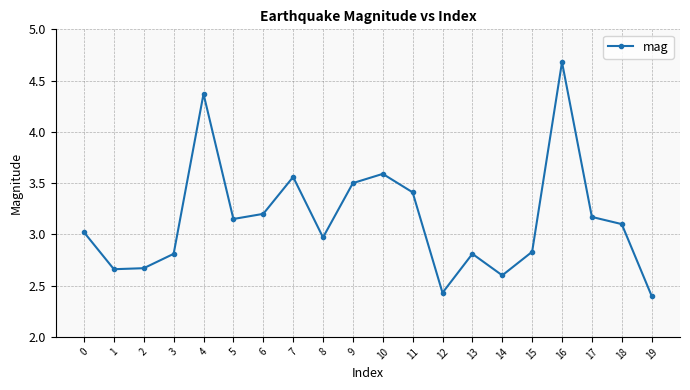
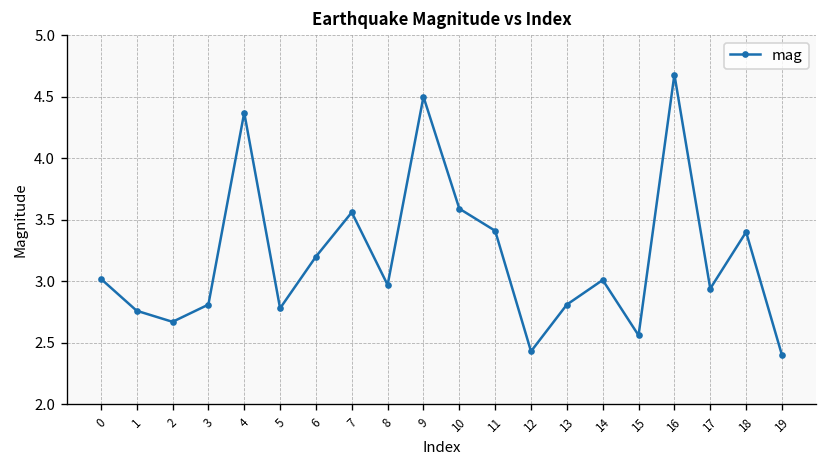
1: 2.66 -> 2.76
5: 3.15 -> 2.78
9: 3.5 -> 4.5
14: 2.60 -> 3.01
15: 2.83 -> 2.56
17: 3.17 -> 2.94
18: 3.1 -> 3.4
